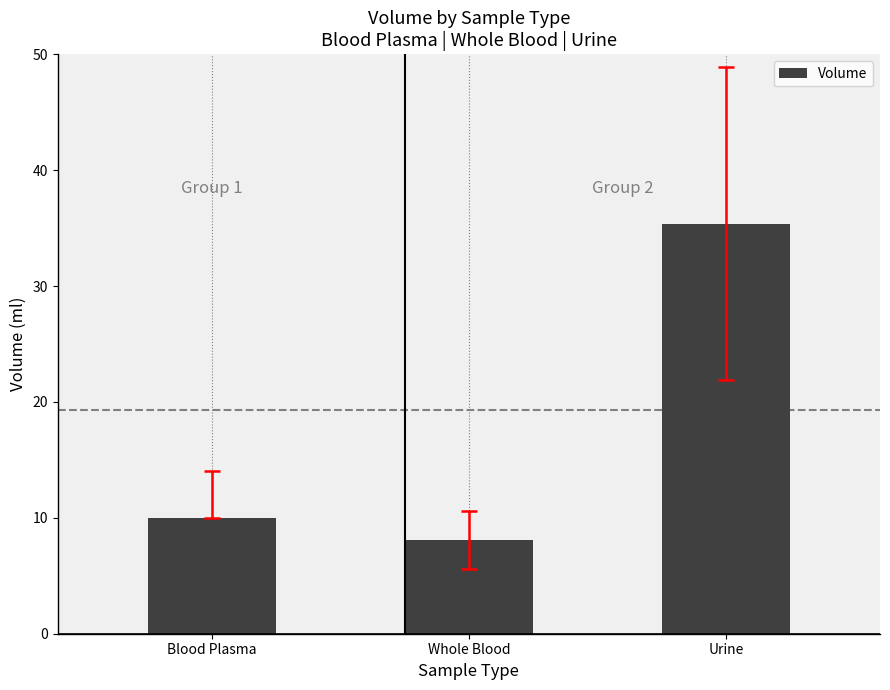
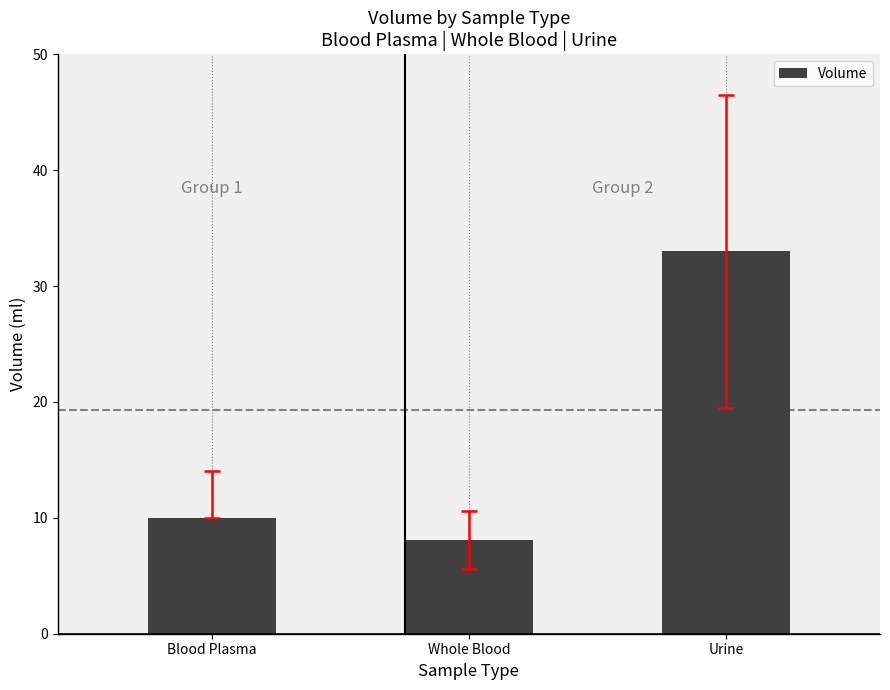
Volume, Urine: 35.4 -> 33.0
